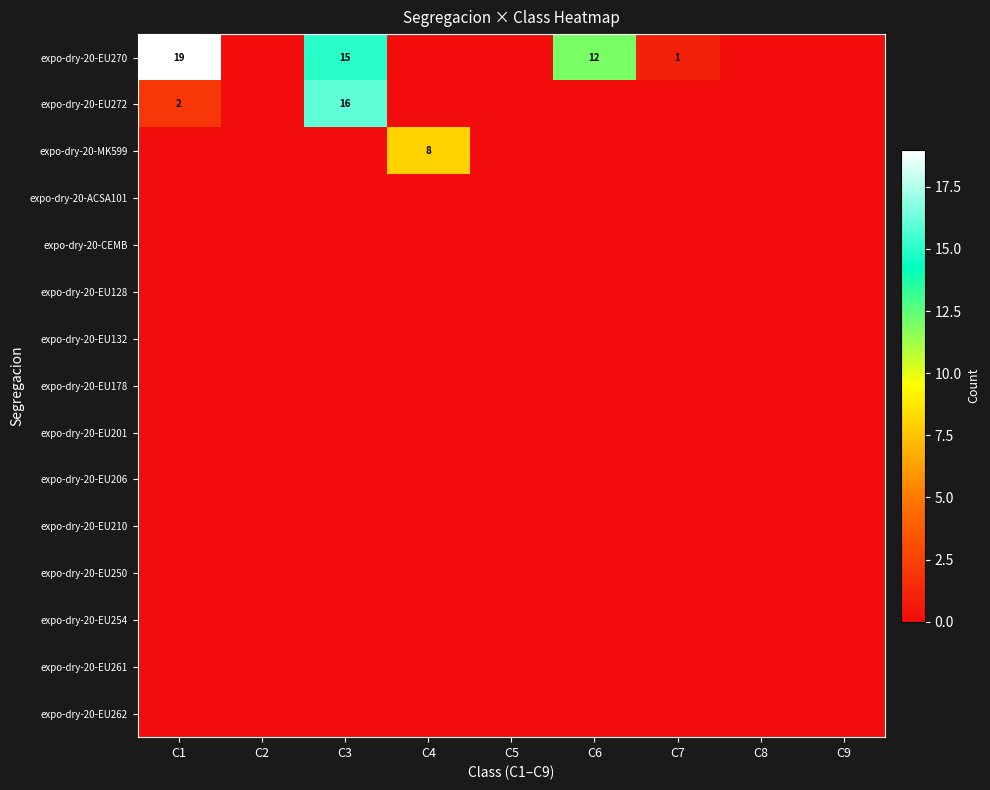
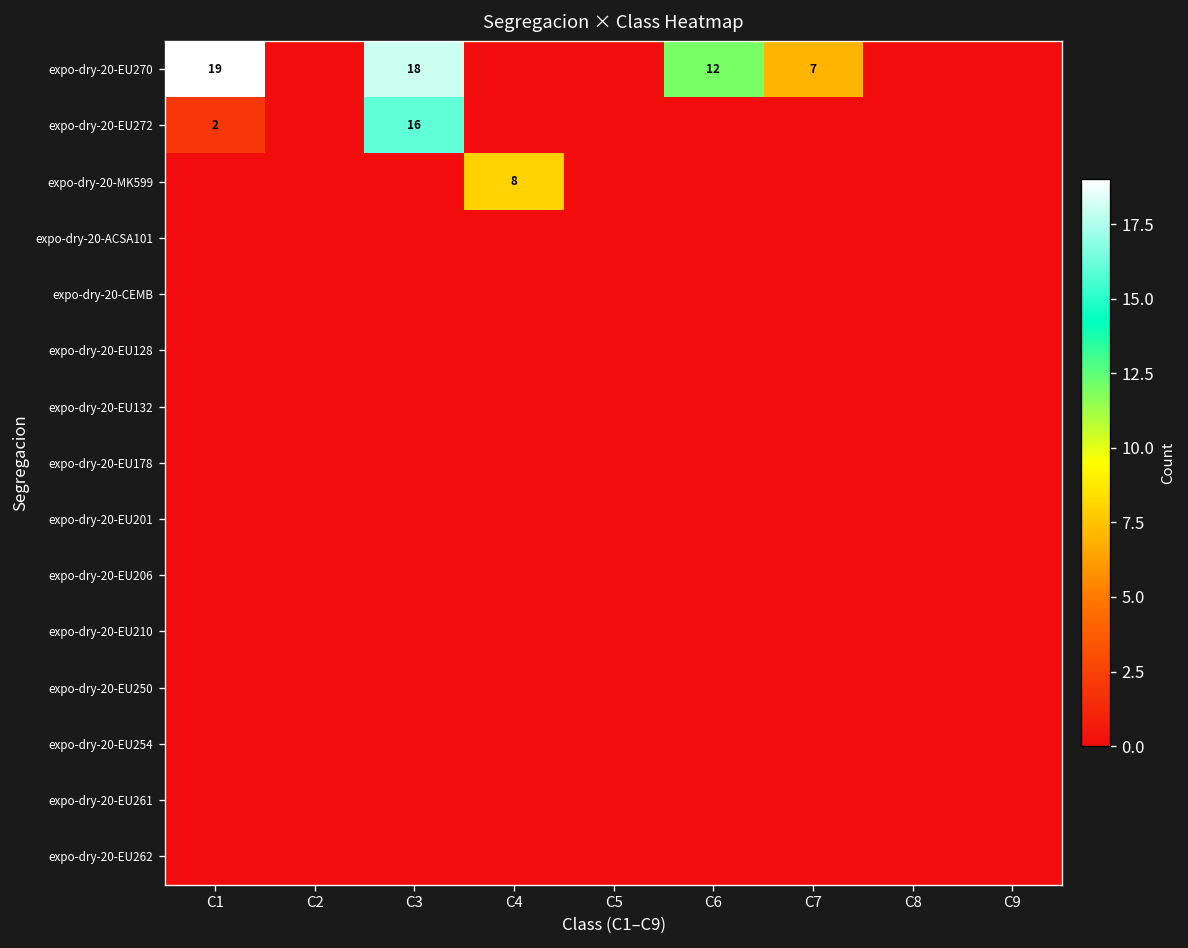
expo-dry-20-EU270, C3: 15 -> 18
expo-dry-20-EU270, C7: 1 -> 7
